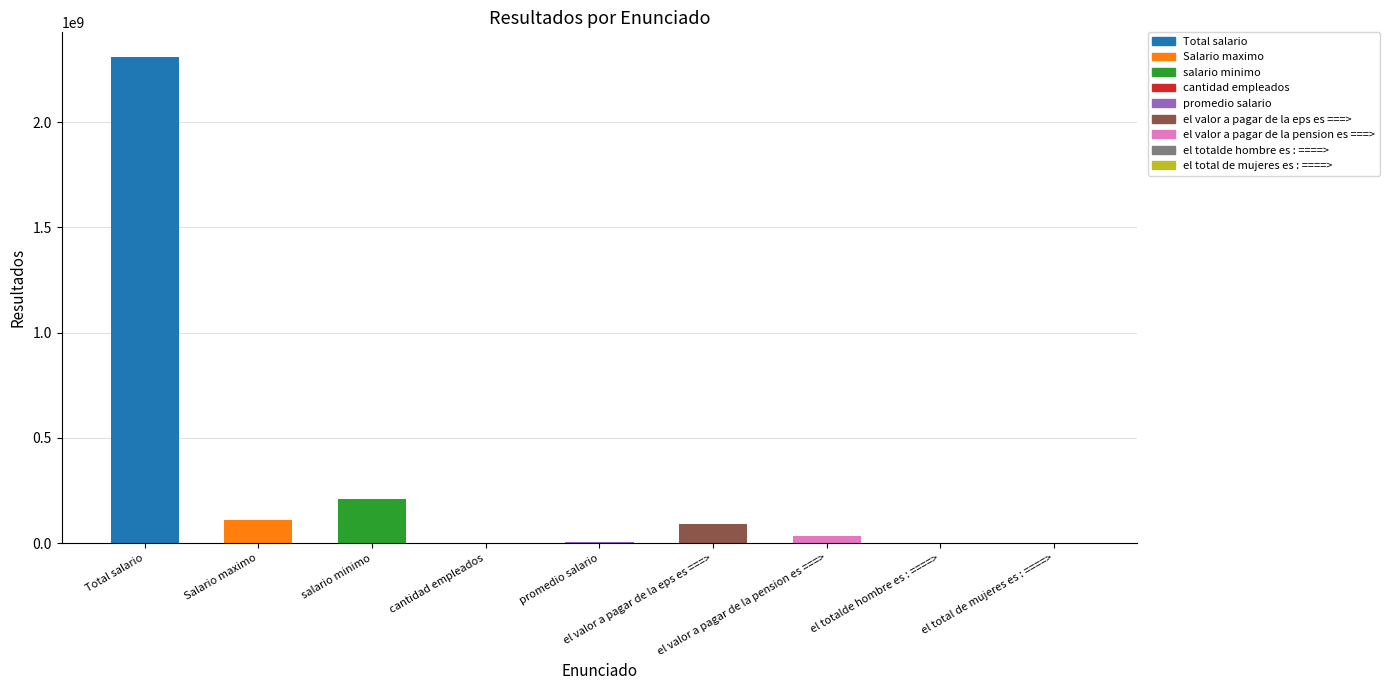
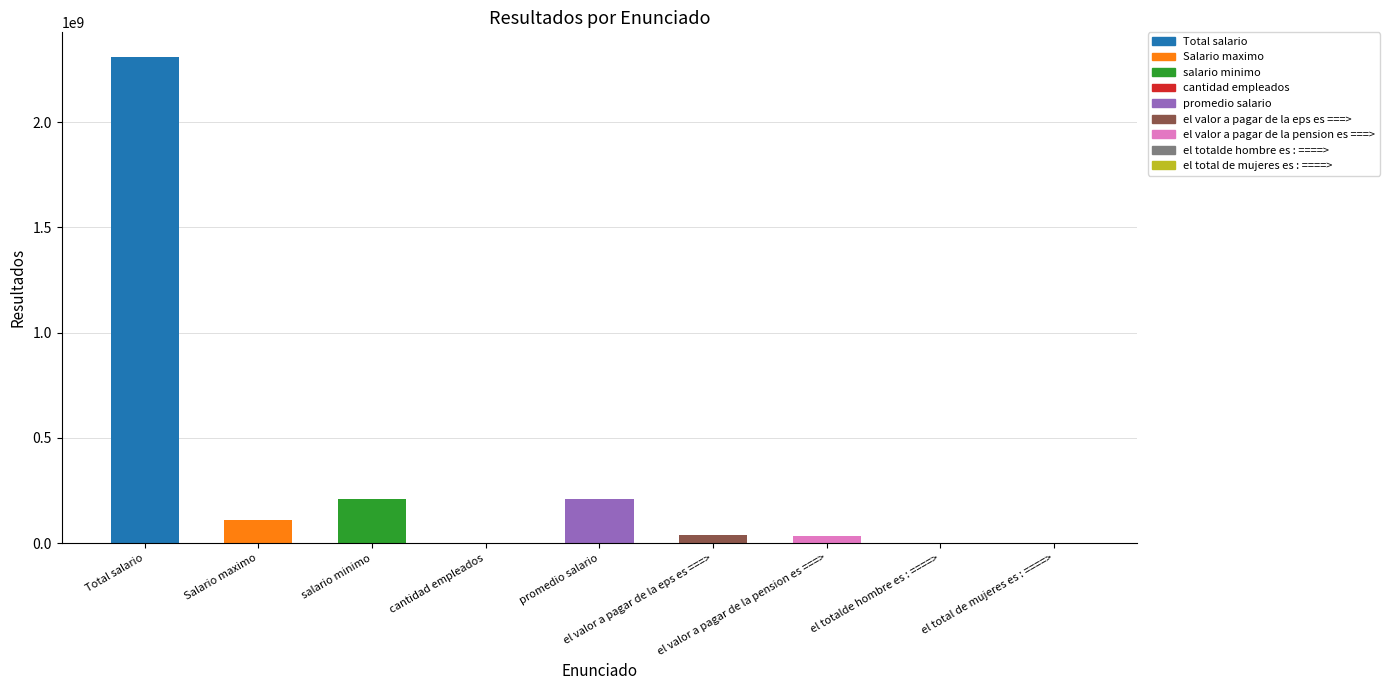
promedio salario: 0 -> 210000000
el valor a pagar de la eps es ===>: 90000000 -> 40000000
